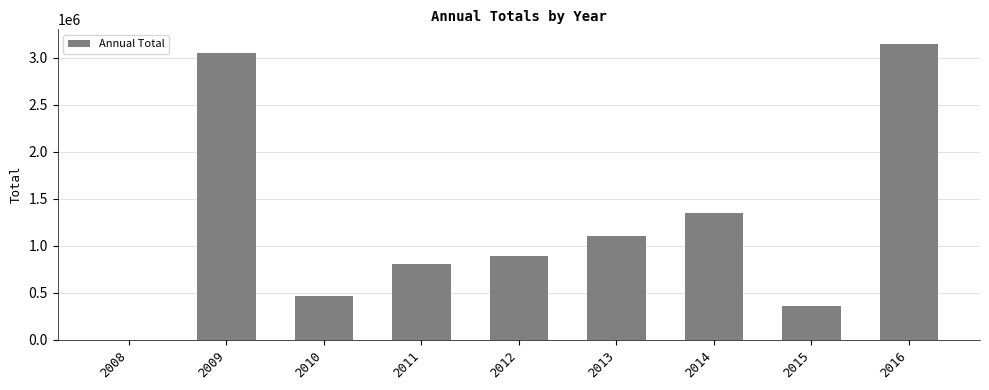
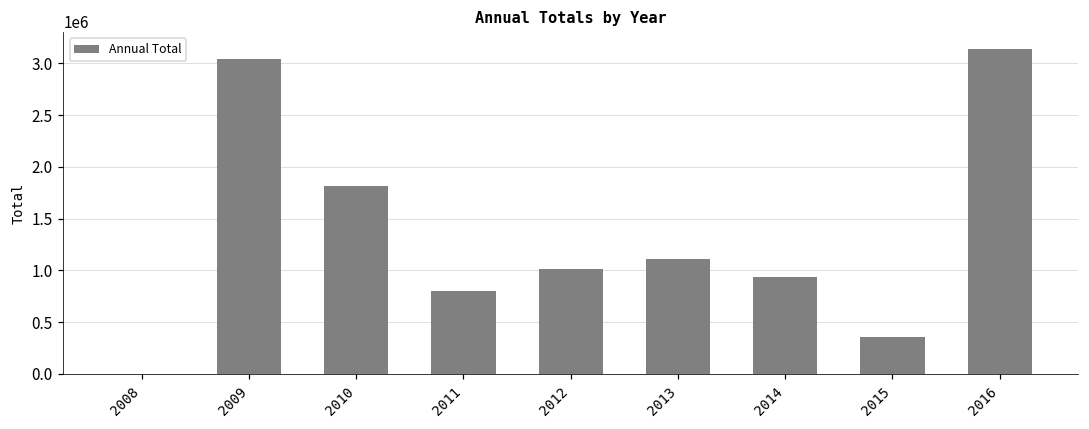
2010: 500000 -> 1800000
2012: 900000 -> 1000000
2014: 1400000 -> 900000
